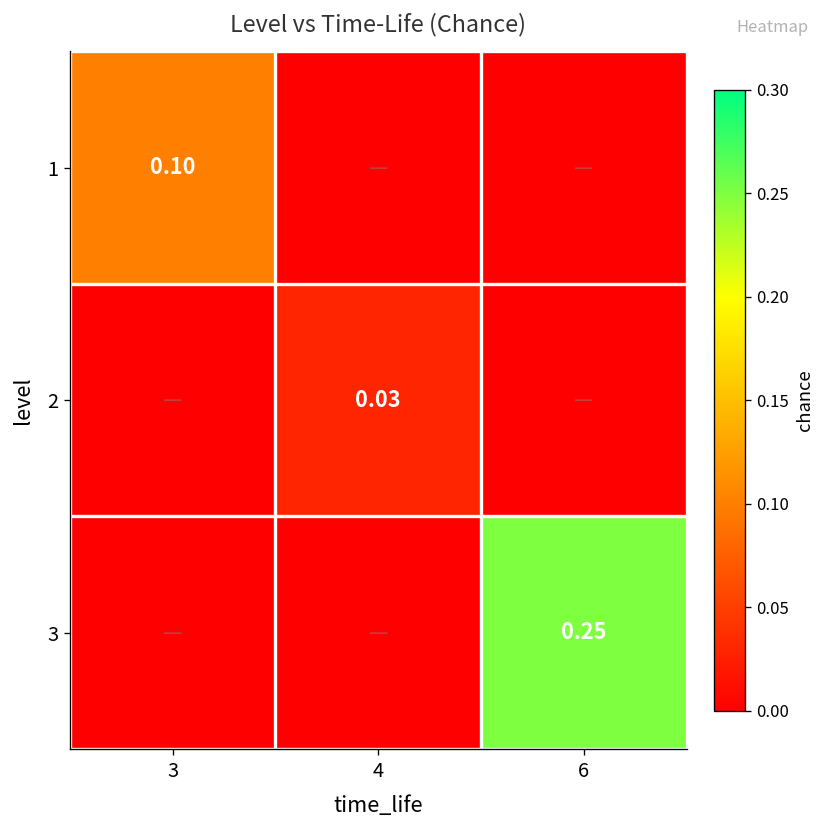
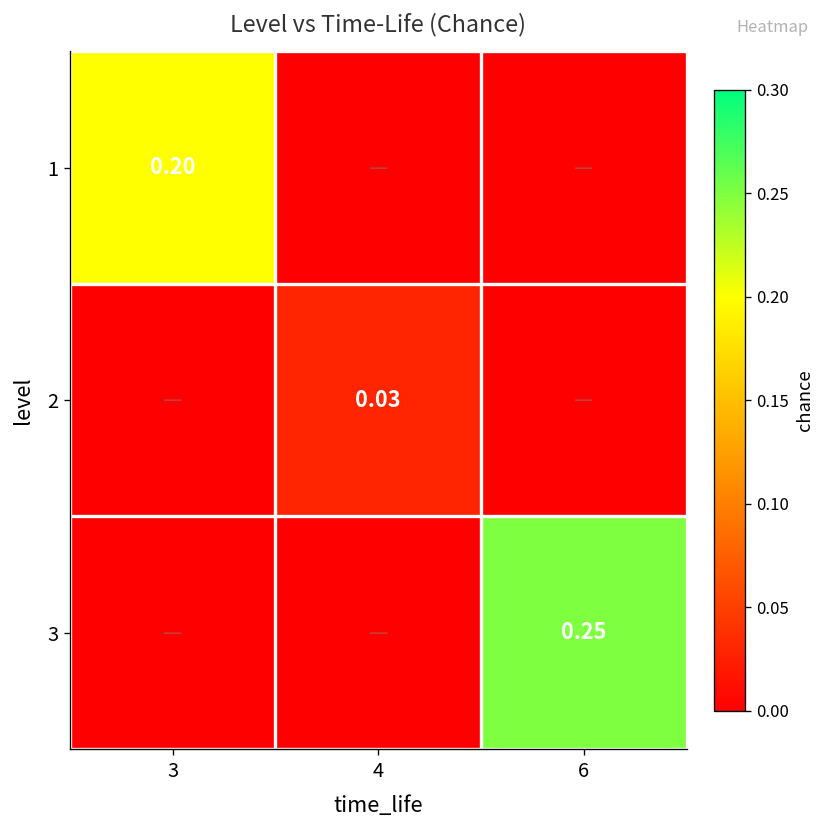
1, 3: 0.10 -> 0.20
